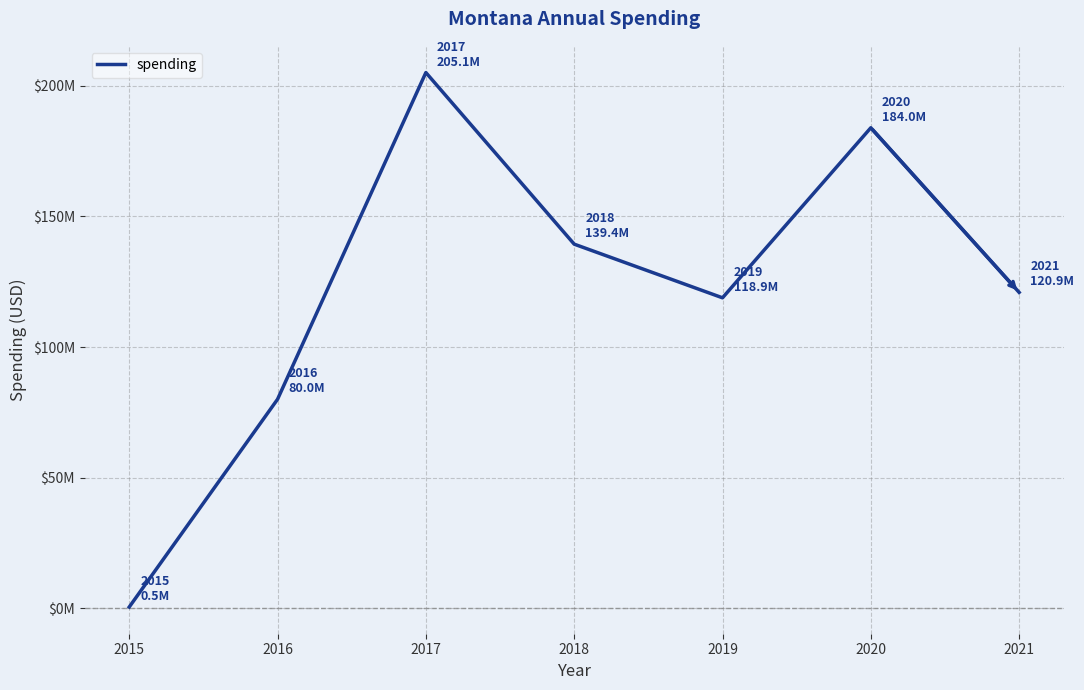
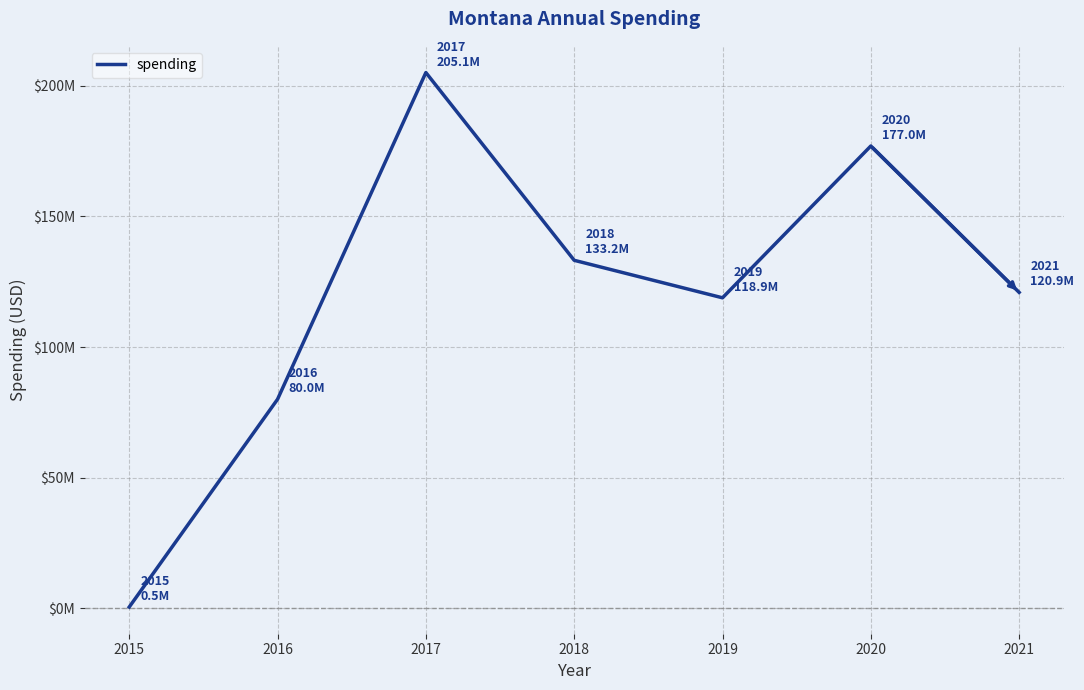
2018: 139.4M -> 133.2M
2020: 184.0M -> 177.0M
